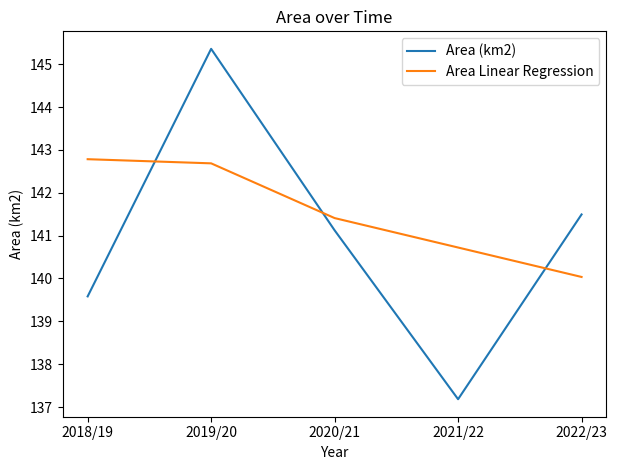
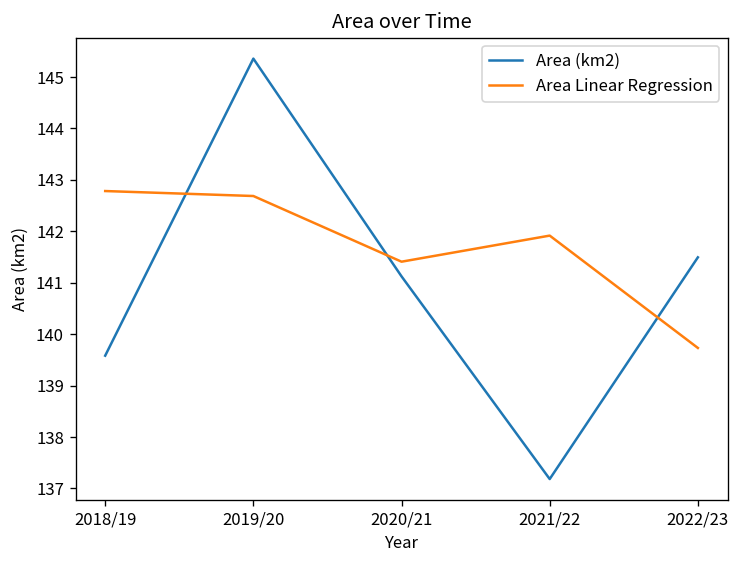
Area Linear Regression, 2021/22: 140.7 -> 141.9
Area Linear Regression, 2022/23: 140.0 -> 139.7
